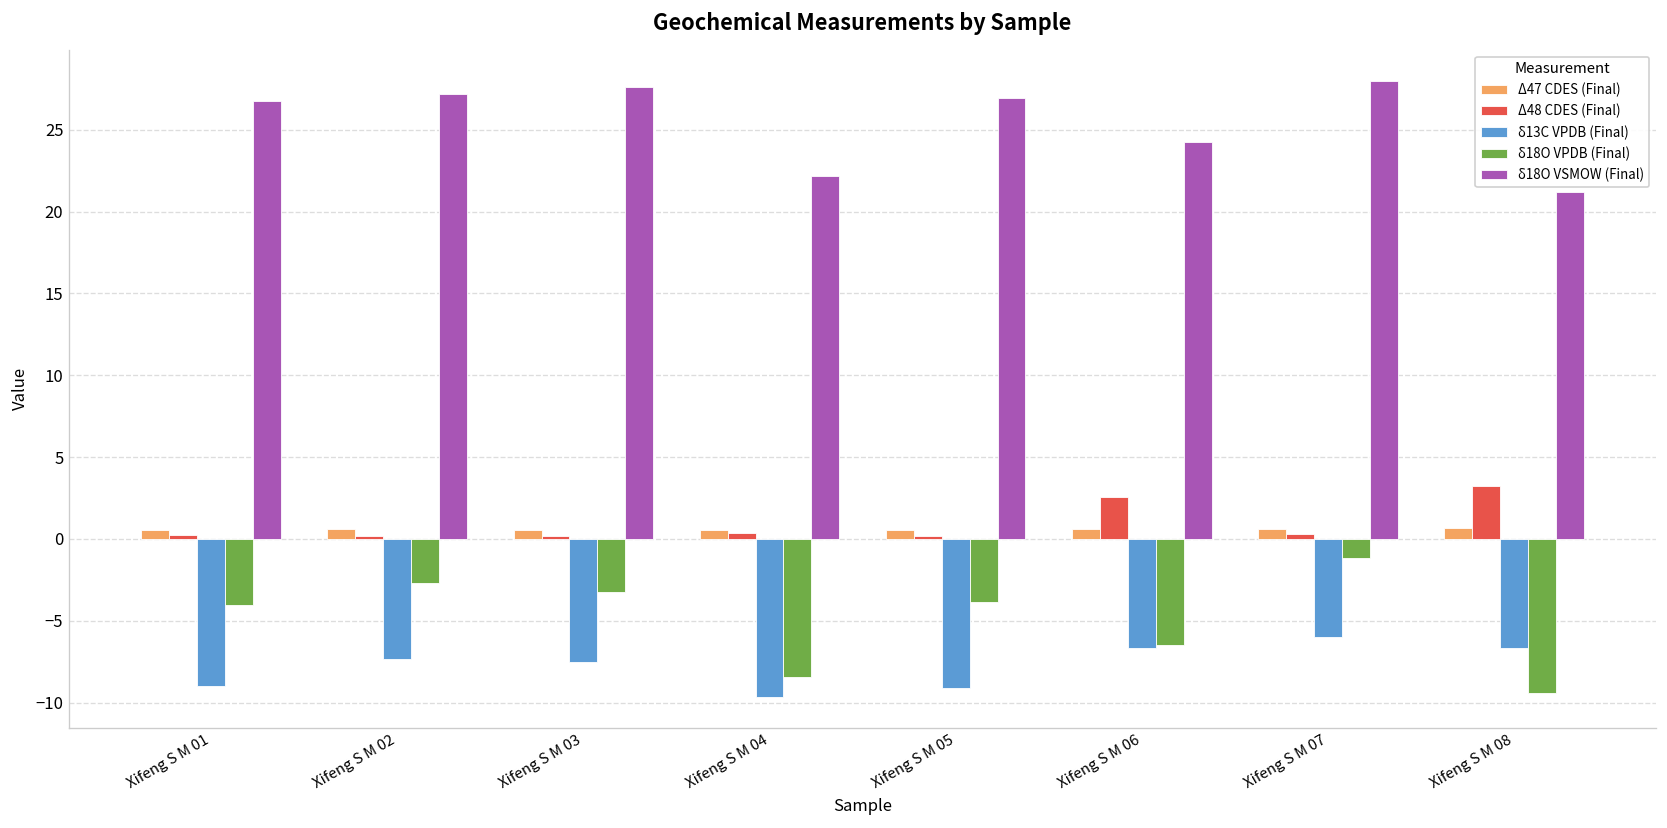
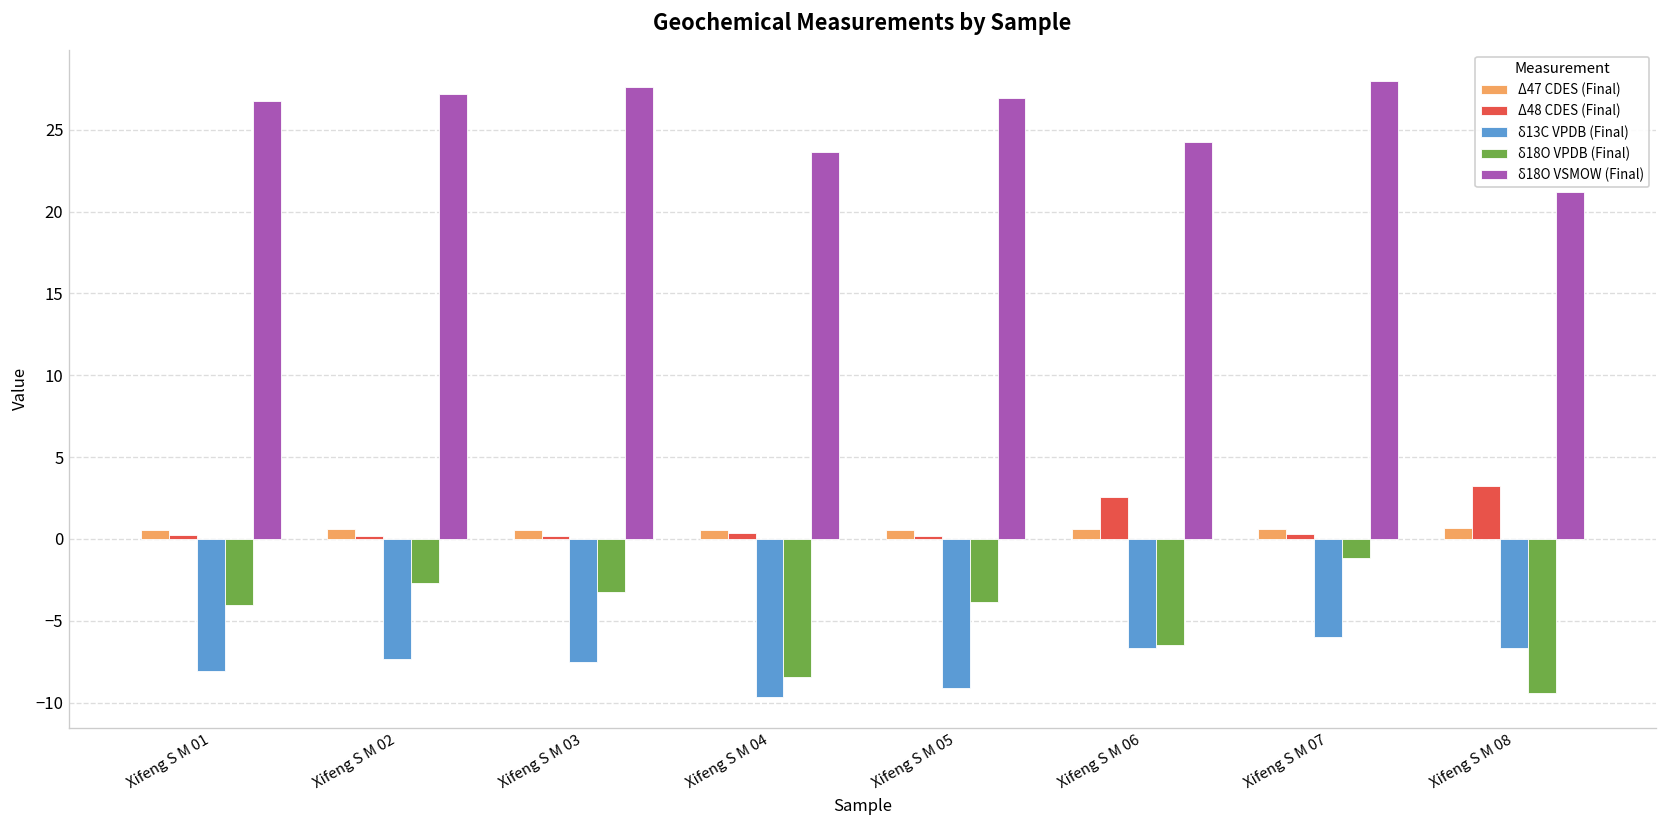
δ13C VPDB (Final), Xifeng S M 01: -9.0 -> -8.1
δ18O VSMOW (Final), Xifeng S M 04: 22.2 -> 23.6
